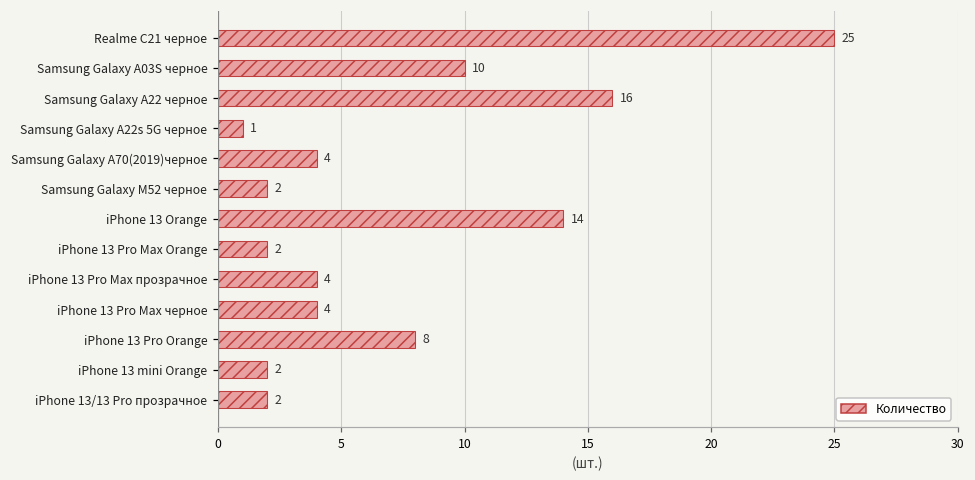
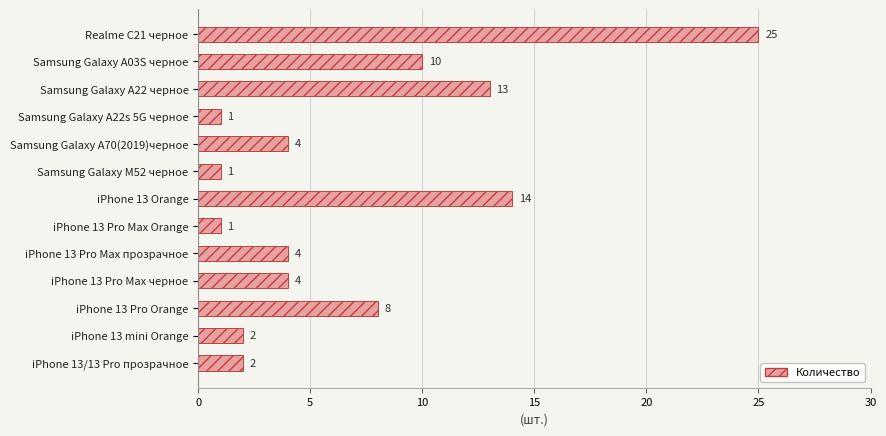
Samsung Galaxy A22 черное: 16 -> 13
Samsung Galaxy M52 черное: 2 -> 1
iPhone 13 Pro Max Orange: 2 -> 1
